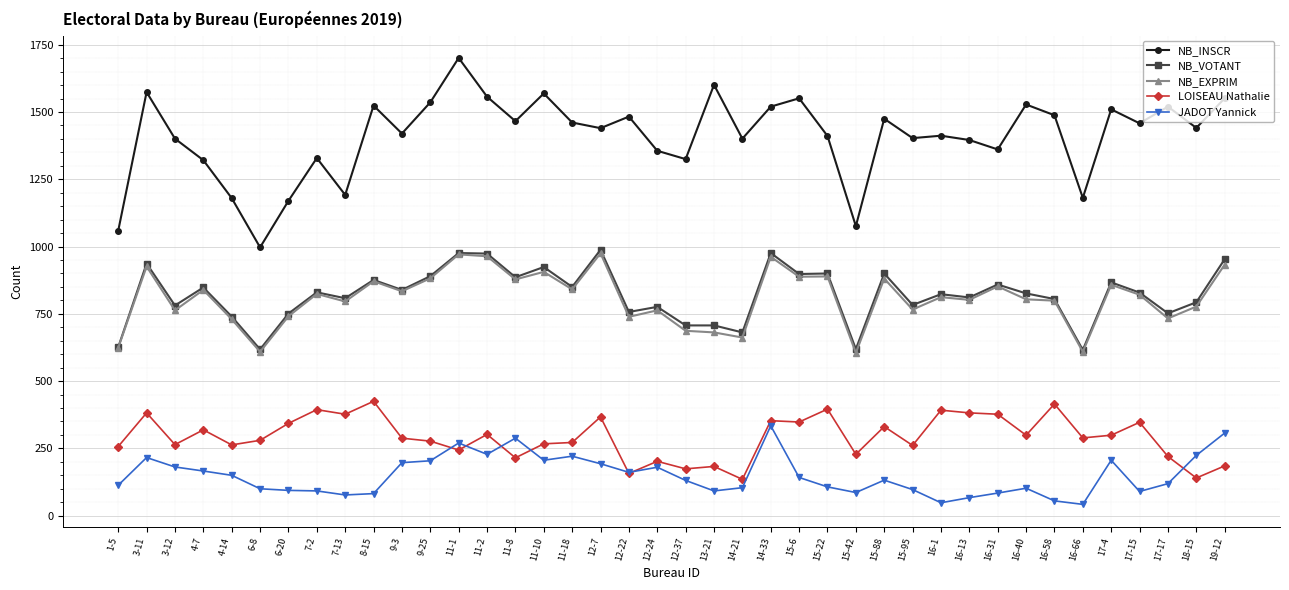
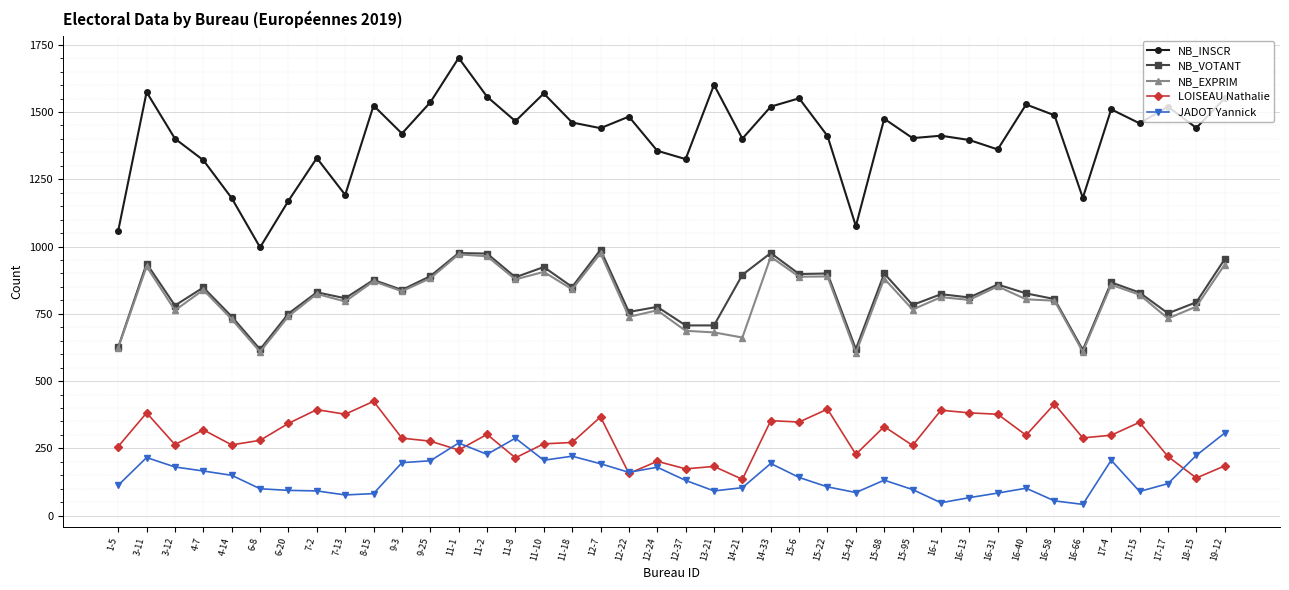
NB_VOTANT, 14-21: 680 -> 900
JADOT Yannick, 14-33: 330 -> 190
